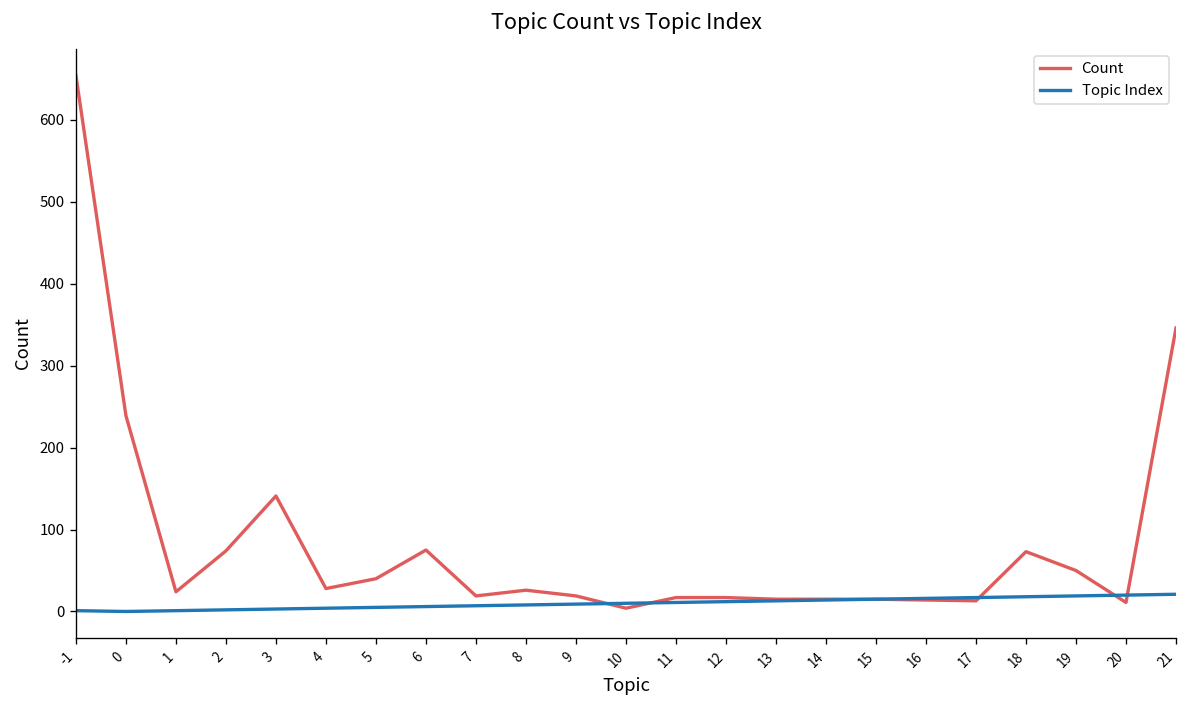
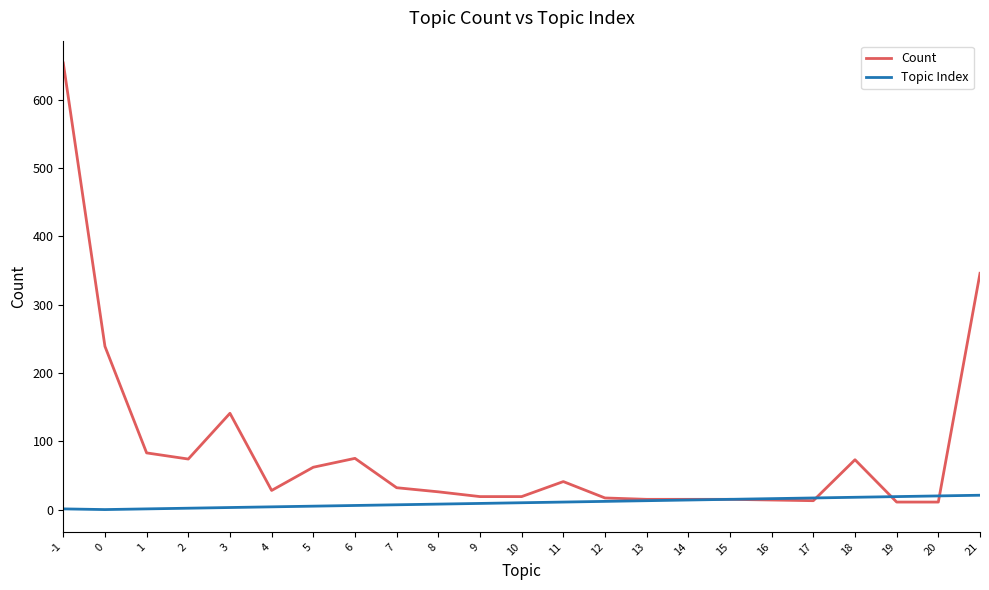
Count, 1: 20 -> 80
Count, 5: 40 -> 60
Count, 7: 20 -> 30
Count, 10: 0 -> 20
Count, 11: 20 -> 40
Count, 19: 50 -> 10
